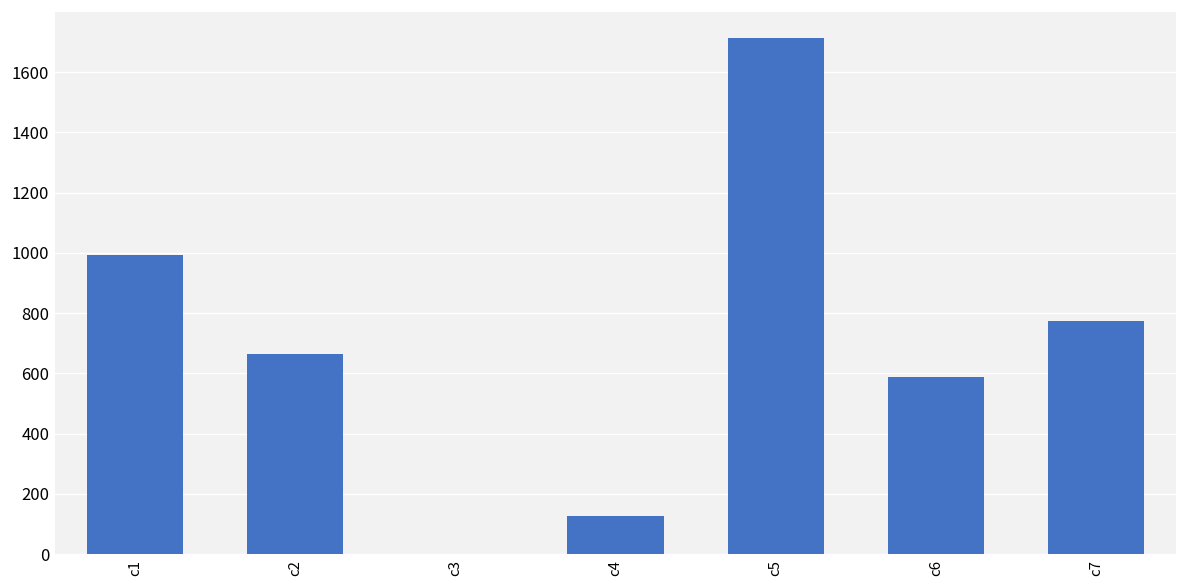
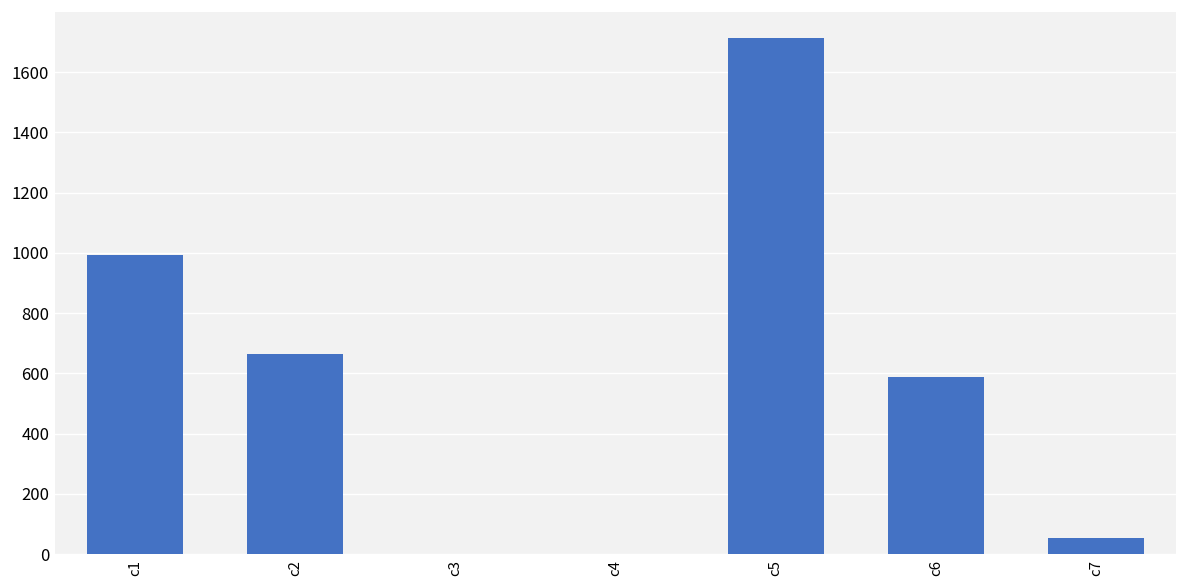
c4: 130 -> 0
c7: 770 -> 50
